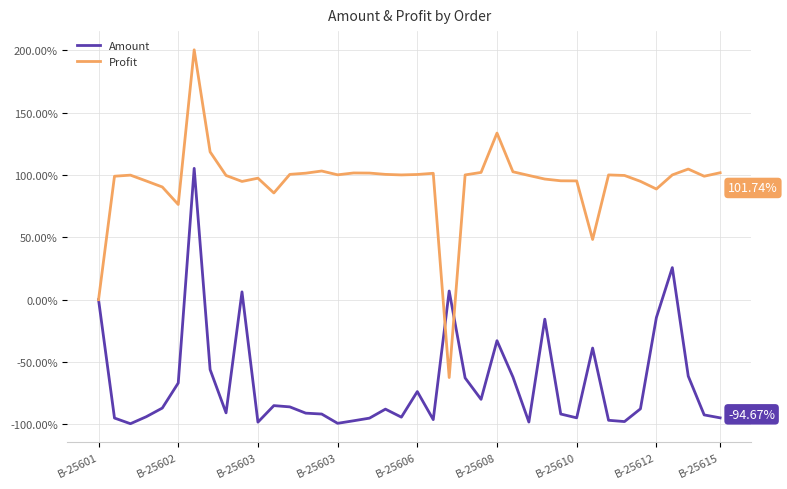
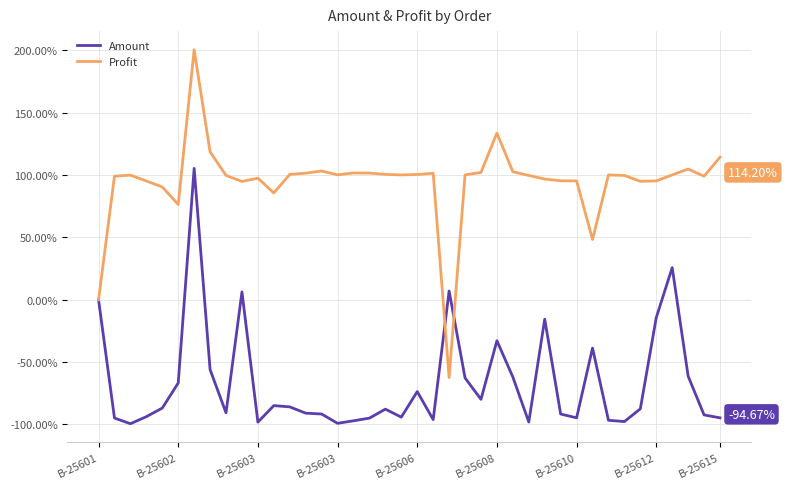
Profit, B-25612: 89% -> 95%
Profit, B-25615: 101.74% -> 114.20%
